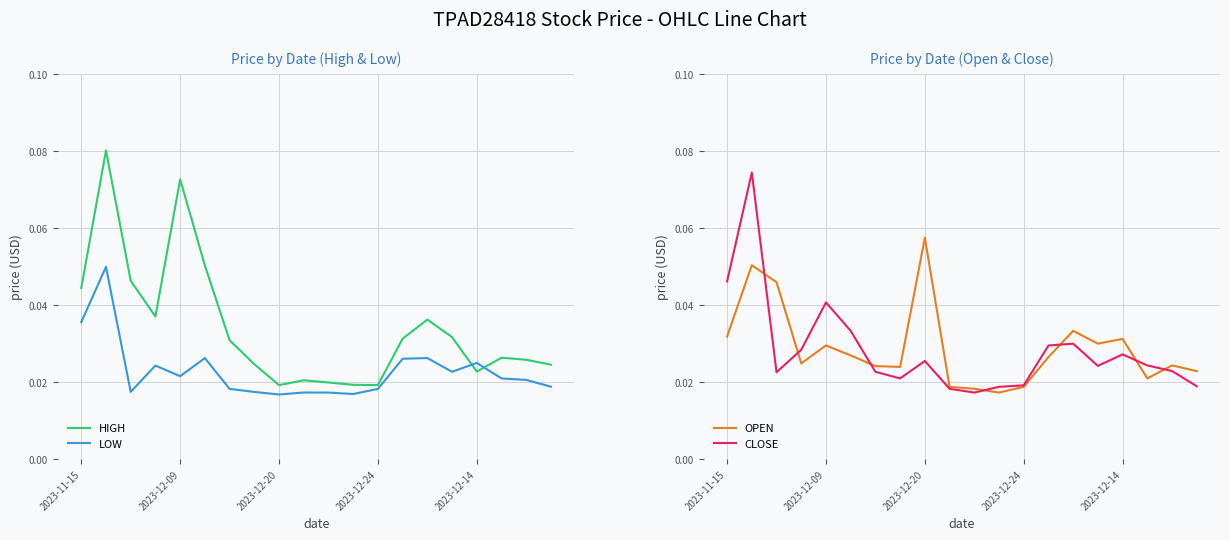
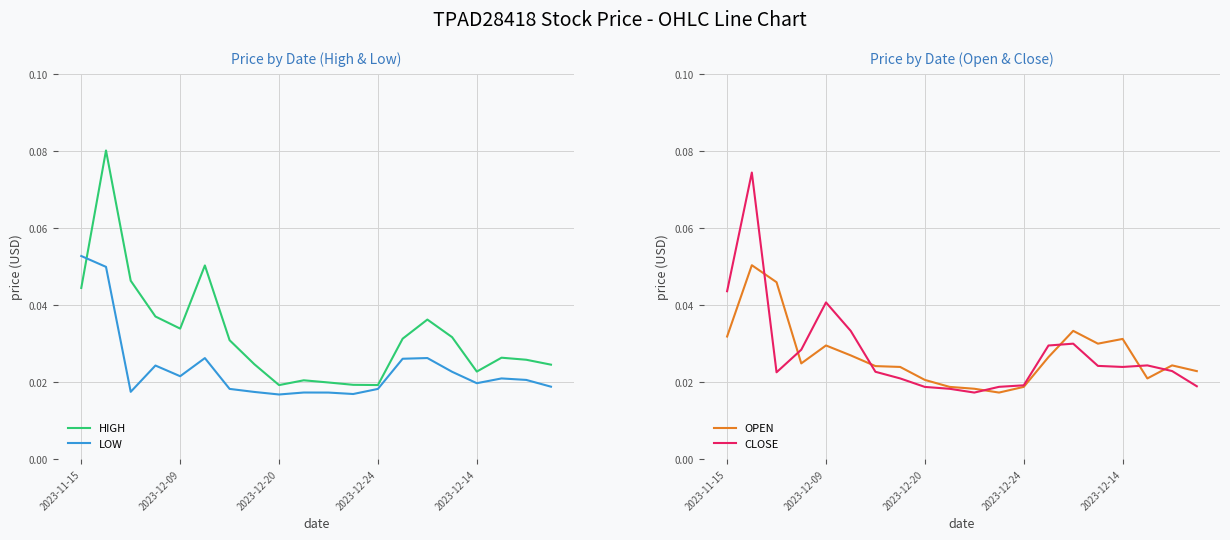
Price by Date (High & Low), LOW, 2023-11-15: 0.036 -> 0.053
Price by Date (High & Low), HIGH, 2023-12-09: 0.073 -> 0.034
Price by Date (High & Low), LOW, 2023-12-14: 0.025 -> 0.020
Price by Date (Open & Close), CLOSE, 2023-11-15: 0.046 -> 0.044
Price by Date (Open & Close), OPEN, 2023-12-20: 0.057 -> 0.021
Price by Date (Open & Close), CLOSE, 2023-12-20: 0.025 -> 0.019
Price by Date (Open & Close), CLOSE, 2023-12-14: 0.027 -> 0.024
